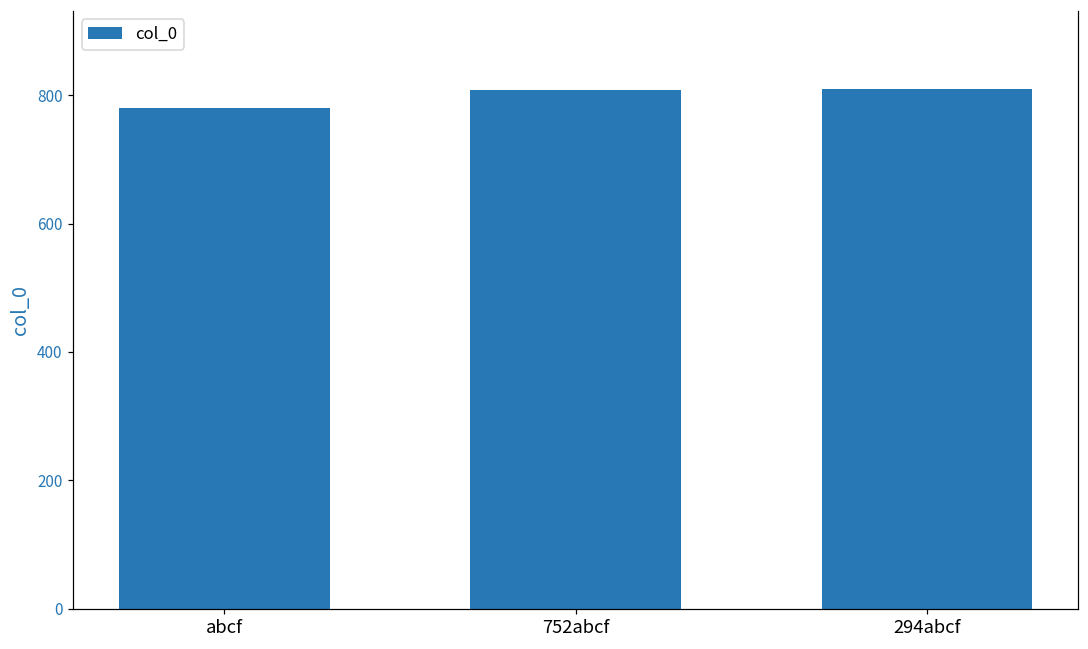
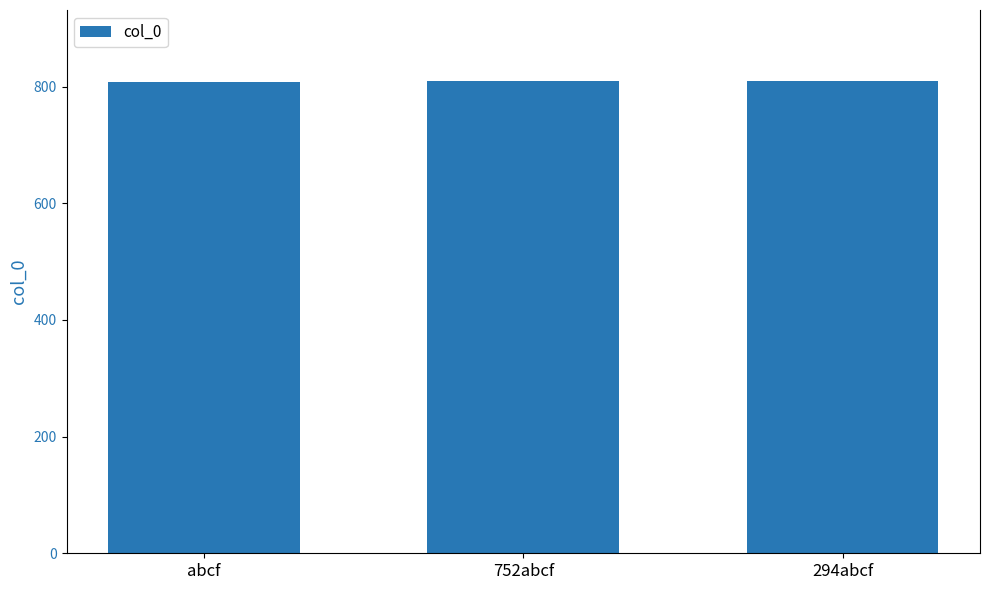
abcf: 780 -> 810
